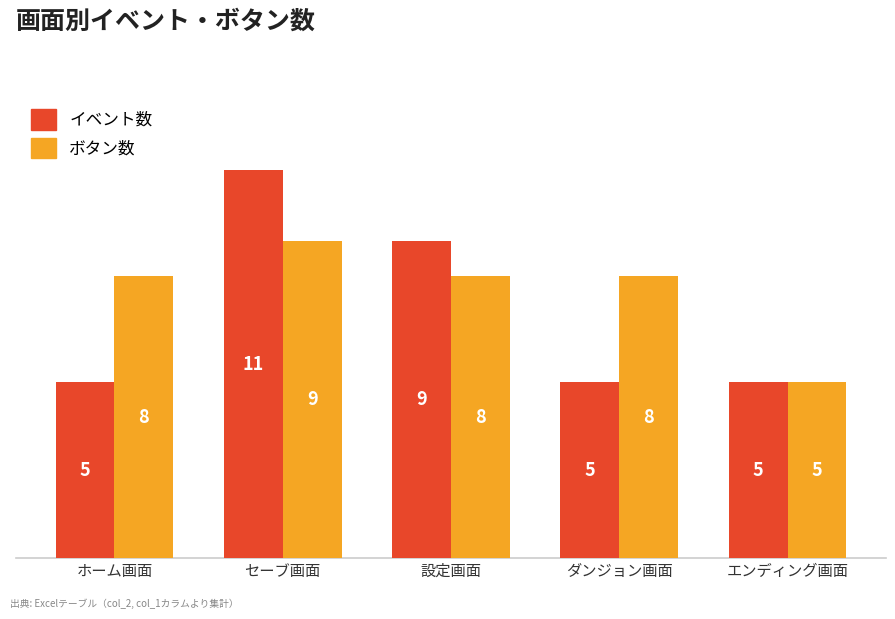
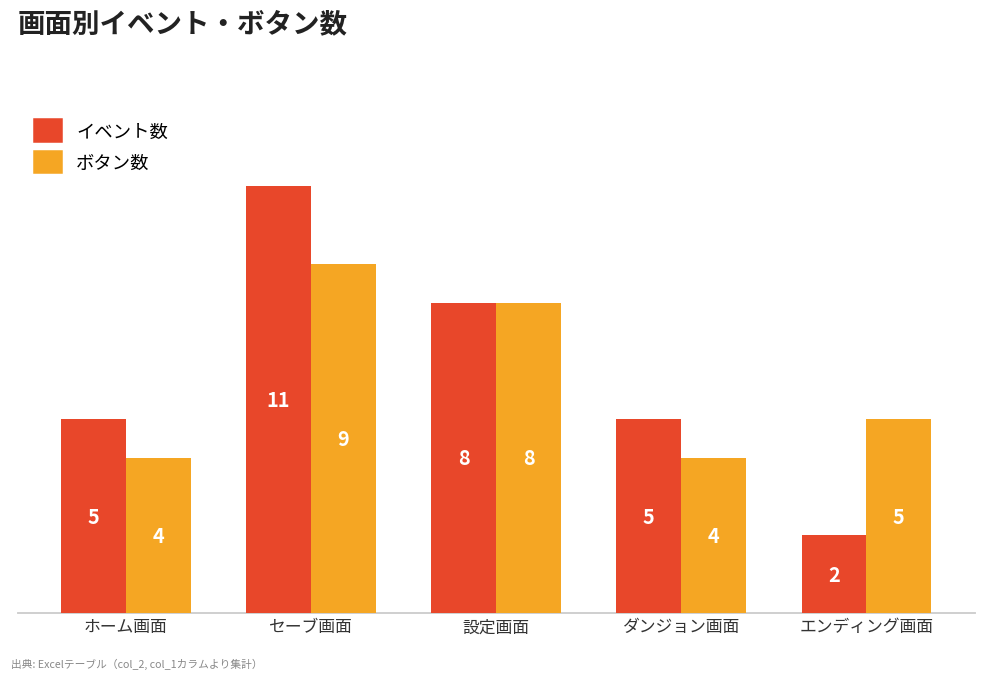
ボタン数, ホーム画面: 8 -> 4
イベント数, 設定画面: 9 -> 8
ボタン数, ダンジョン画面: 8 -> 4
イベント数, エンディング画面: 5 -> 2
